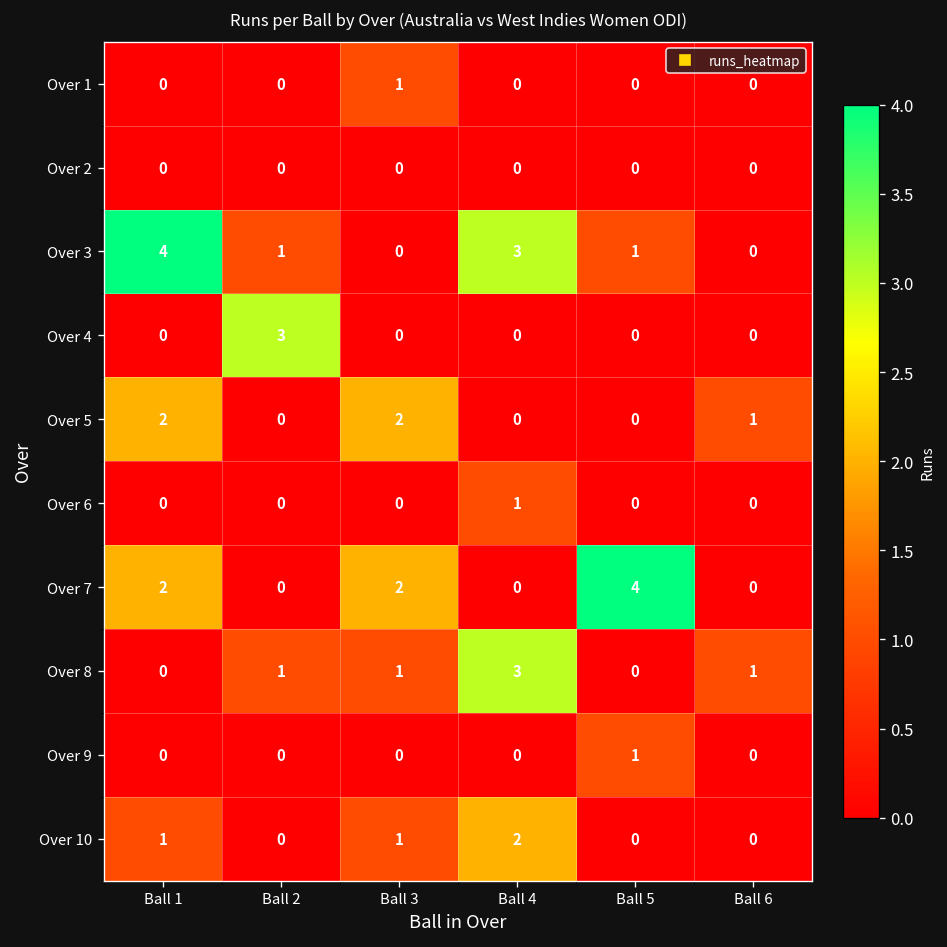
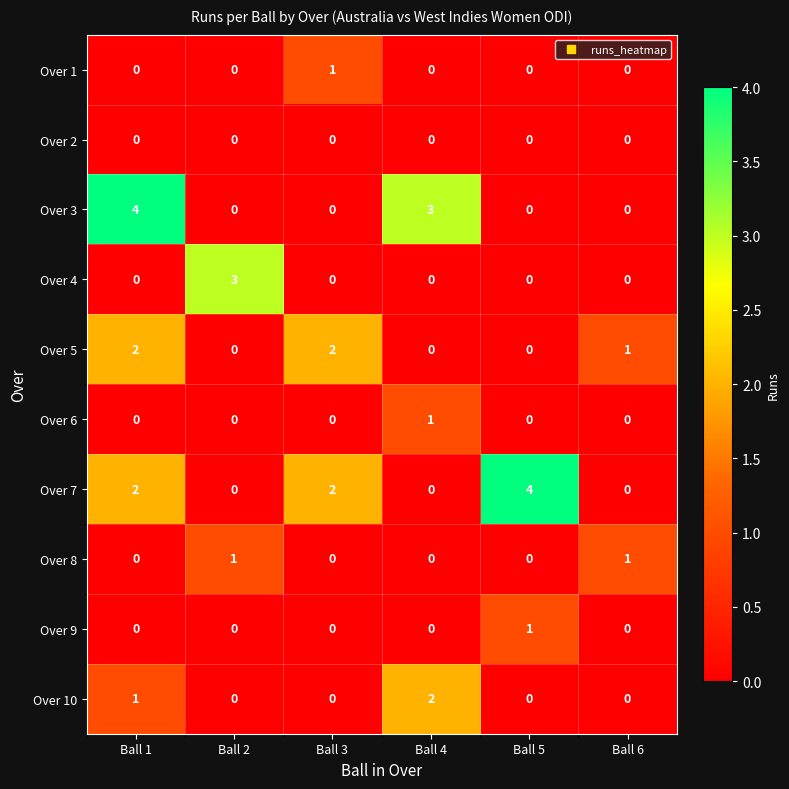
Over 3, Ball 2: 1 -> 0
Over 3, Ball 5: 1 -> 0
Over 8, Ball 3: 1 -> 0
Over 8, Ball 4: 3 -> 0
Over 10, Ball 3: 1 -> 0
